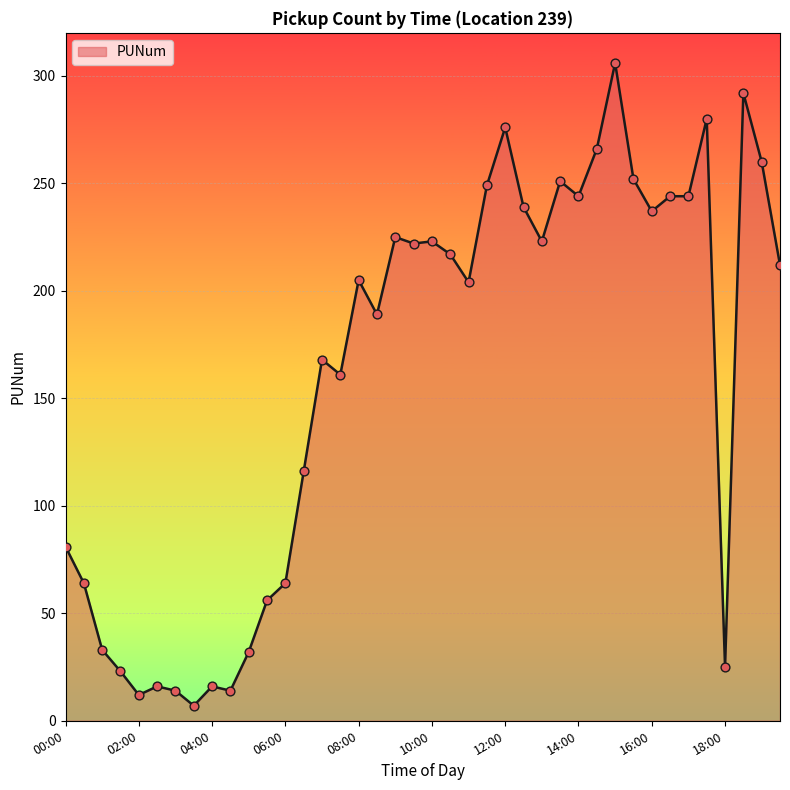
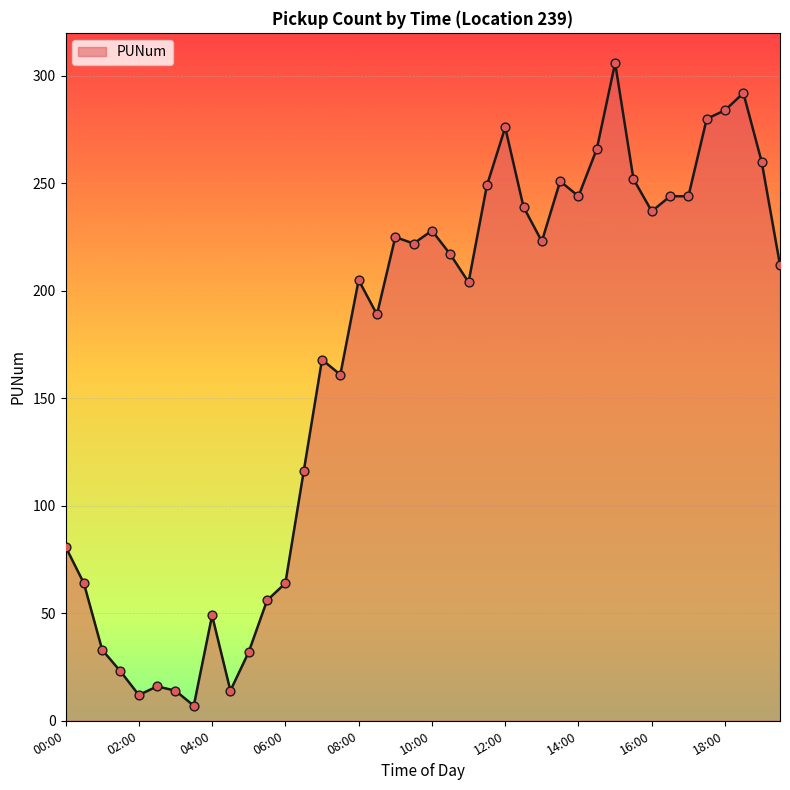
04:00: 16 -> 49
10:00: 223 -> 228
18:00: 25 -> 284
